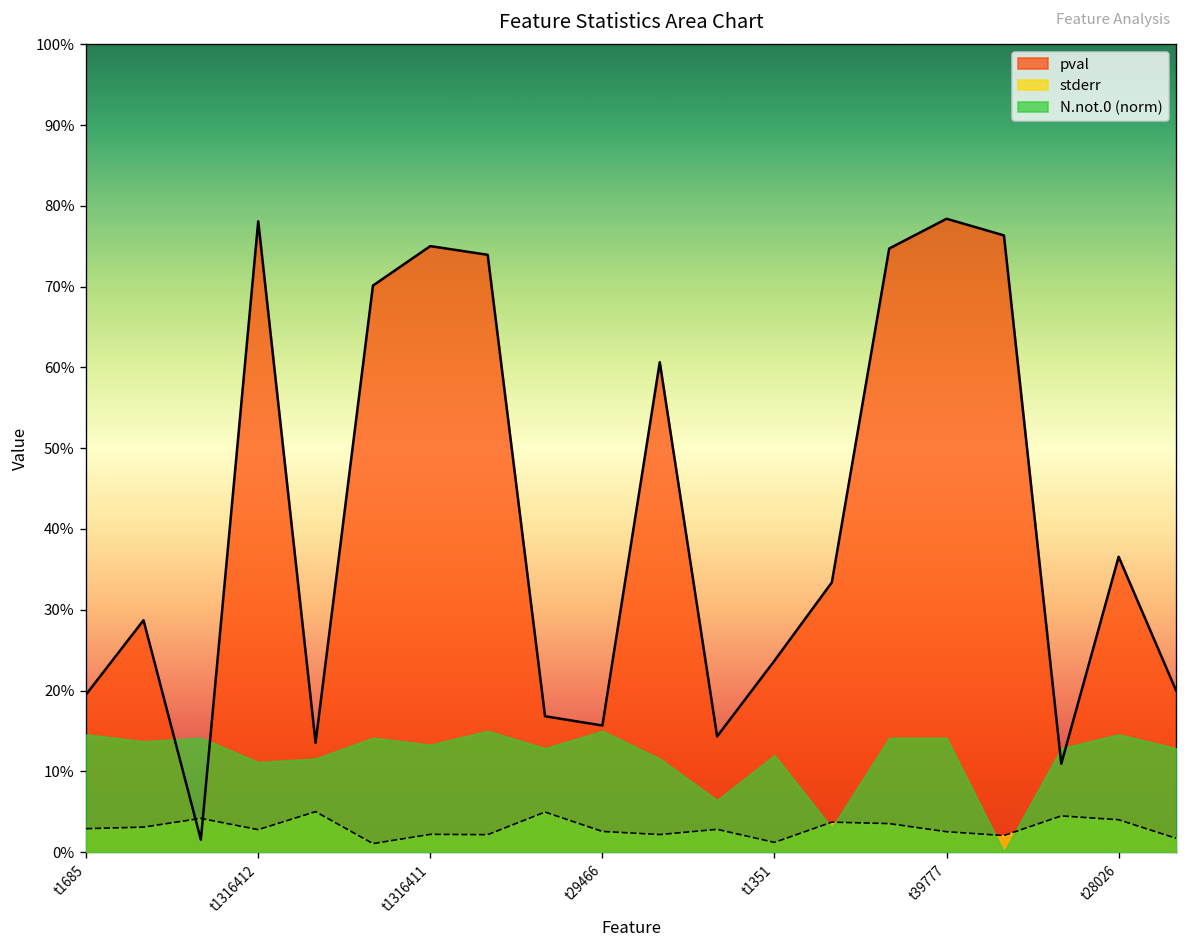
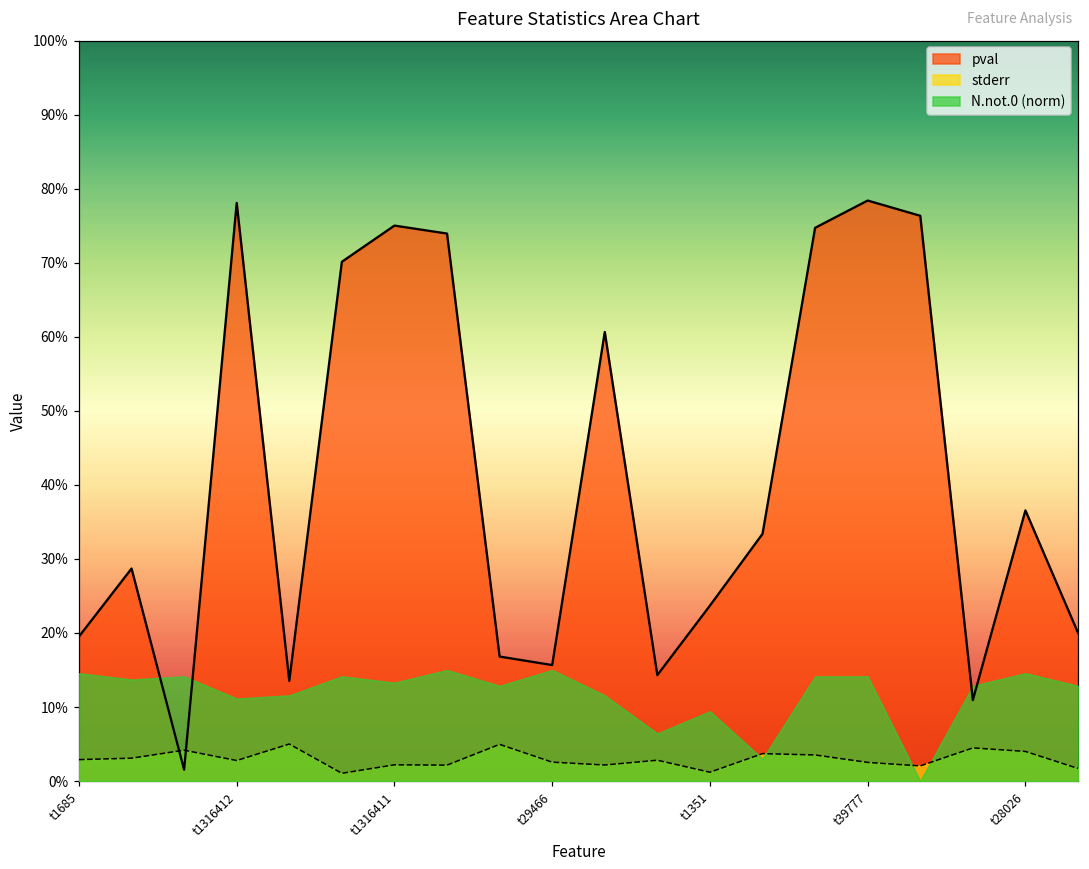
N.not.0 (norm), t1351: 12% -> 9%
